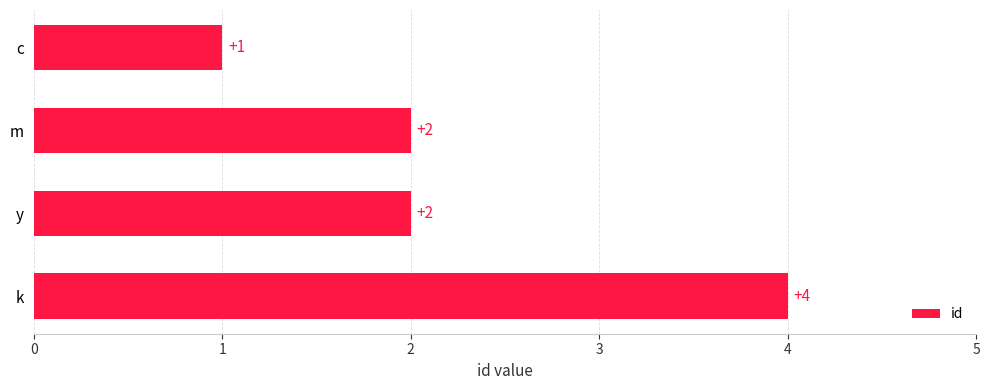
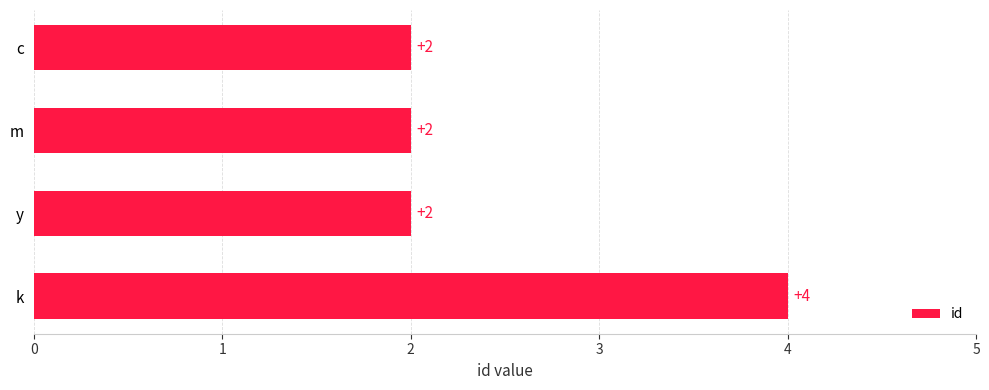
c: +1 -> +2
